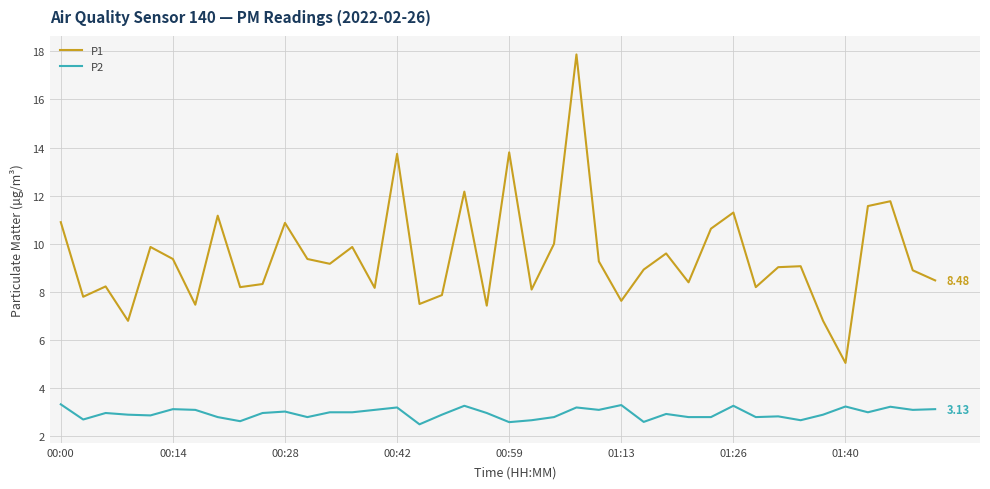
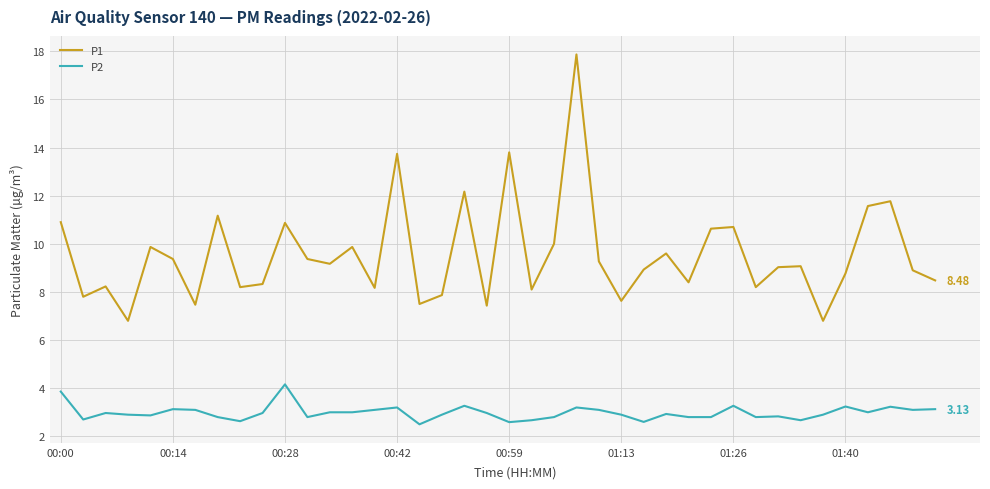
P2, 00:00: 3.3 -> 3.9
P2, 00:28: 3.0 -> 4.2
P2, 01:13: 3.3 -> 2.9
P1, 01:26: 11.3 -> 10.7
P1, 01:40: 5.1 -> 8.8
